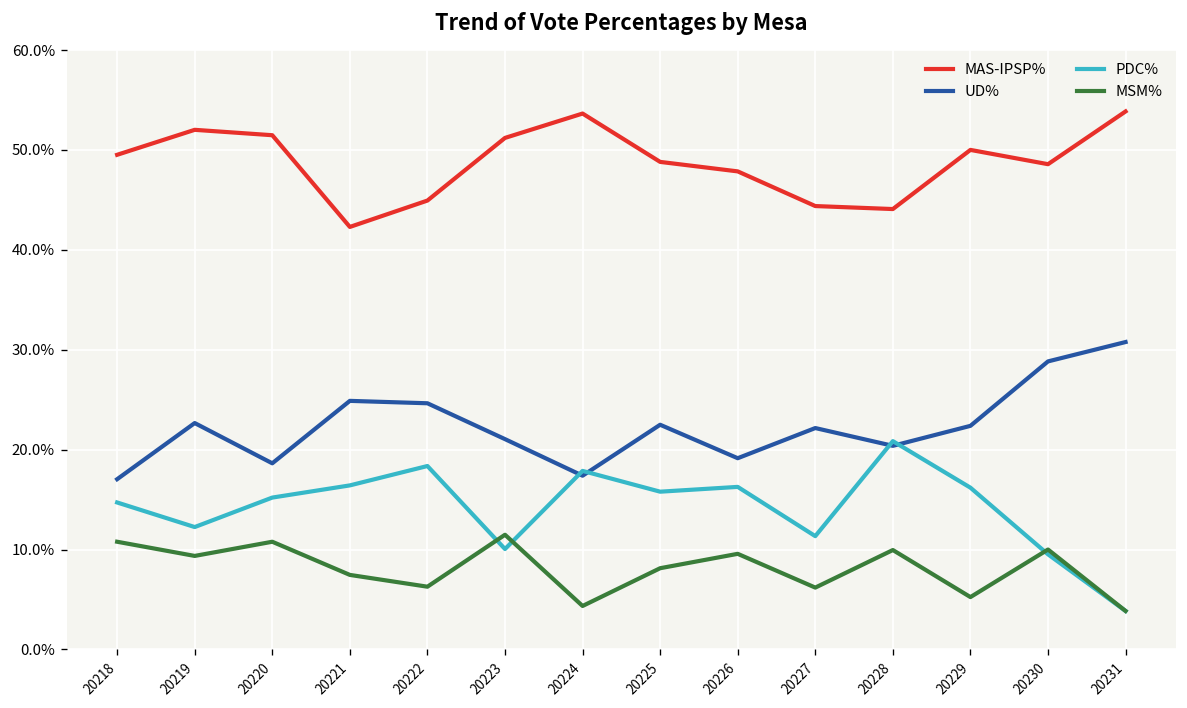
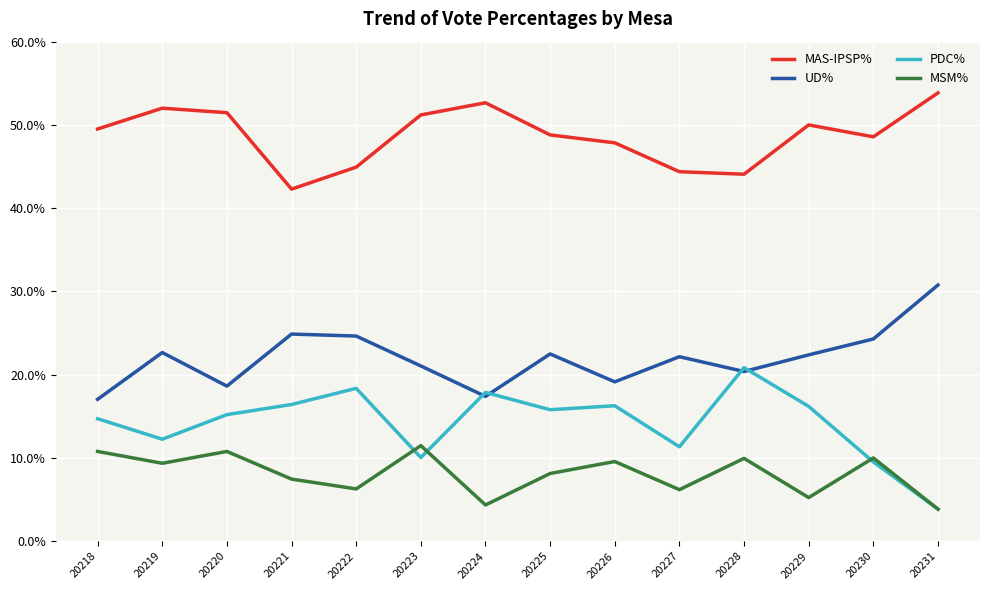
MAS-IPSP%, 20224: 54% -> 53%
UD%, 20230: 29% -> 24%
